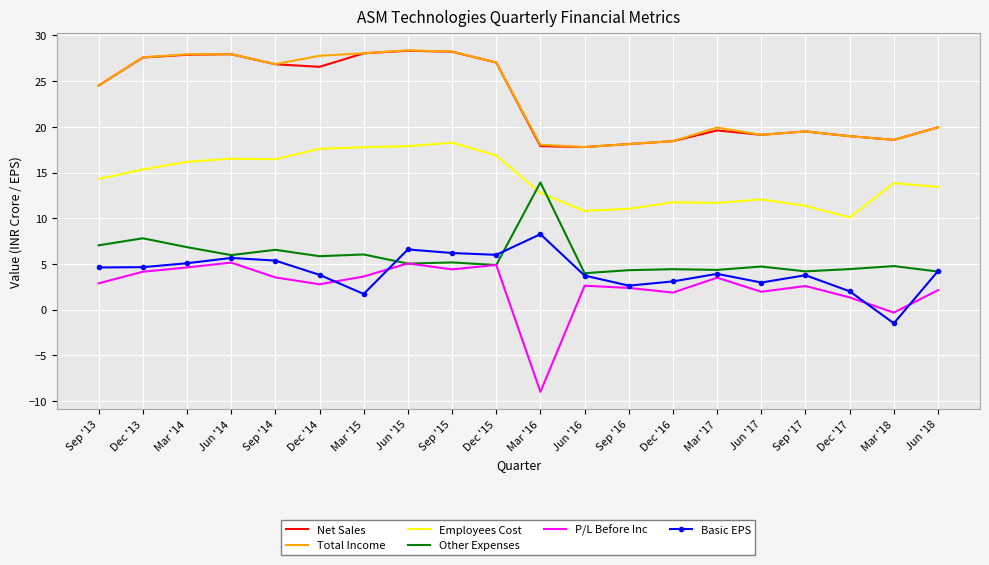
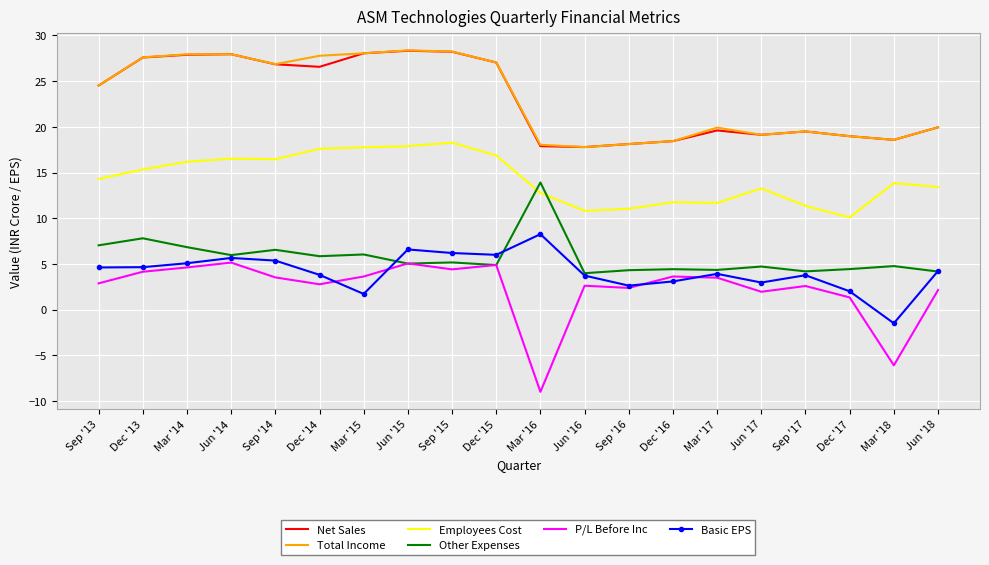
P/L Before Inc, Dec '16: 2 -> 4
Employees Cost, Jun '17: 12 -> 13
P/L Before Inc, Mar '18: 0 -> -6
